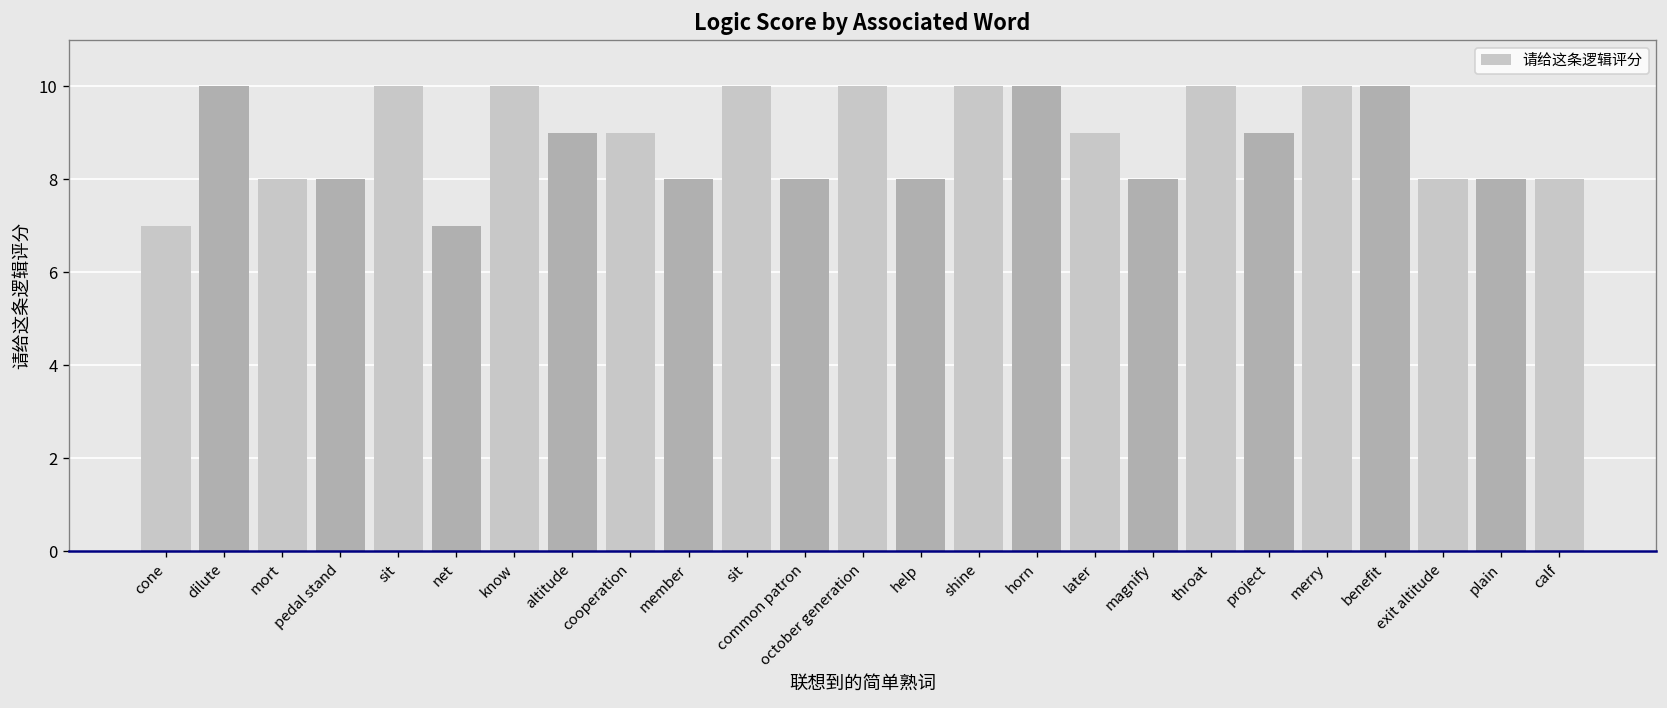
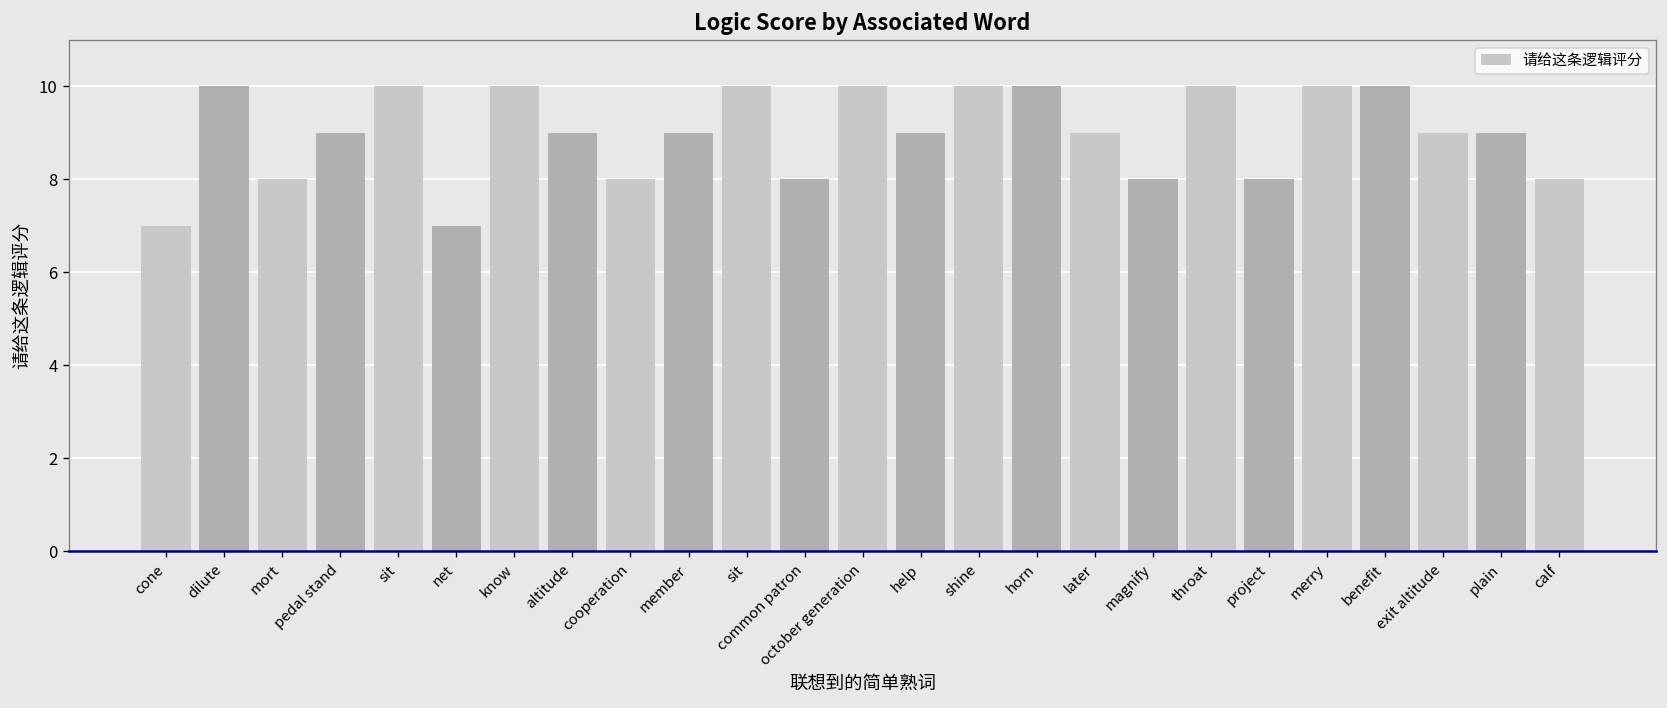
pedal stand: 8 -> 9
cooperation: 9 -> 8
member: 8 -> 9
help: 8 -> 9
project: 9 -> 8
exit altitude: 8 -> 9
plain: 8 -> 9
